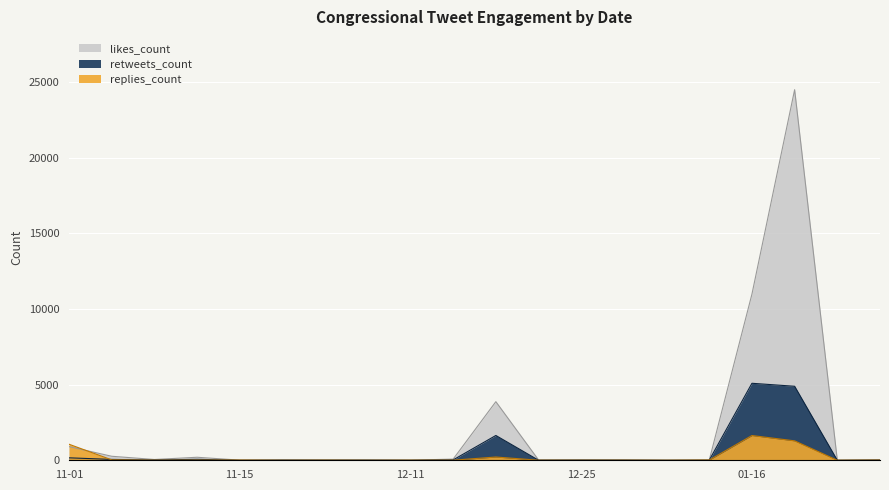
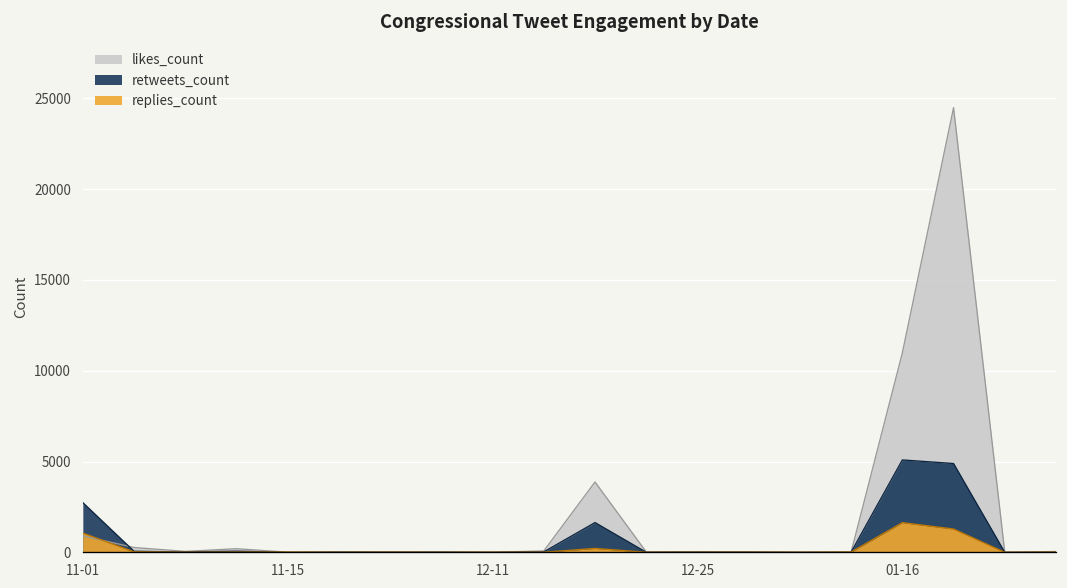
retweets_count, 11-01: 200 -> 2700
